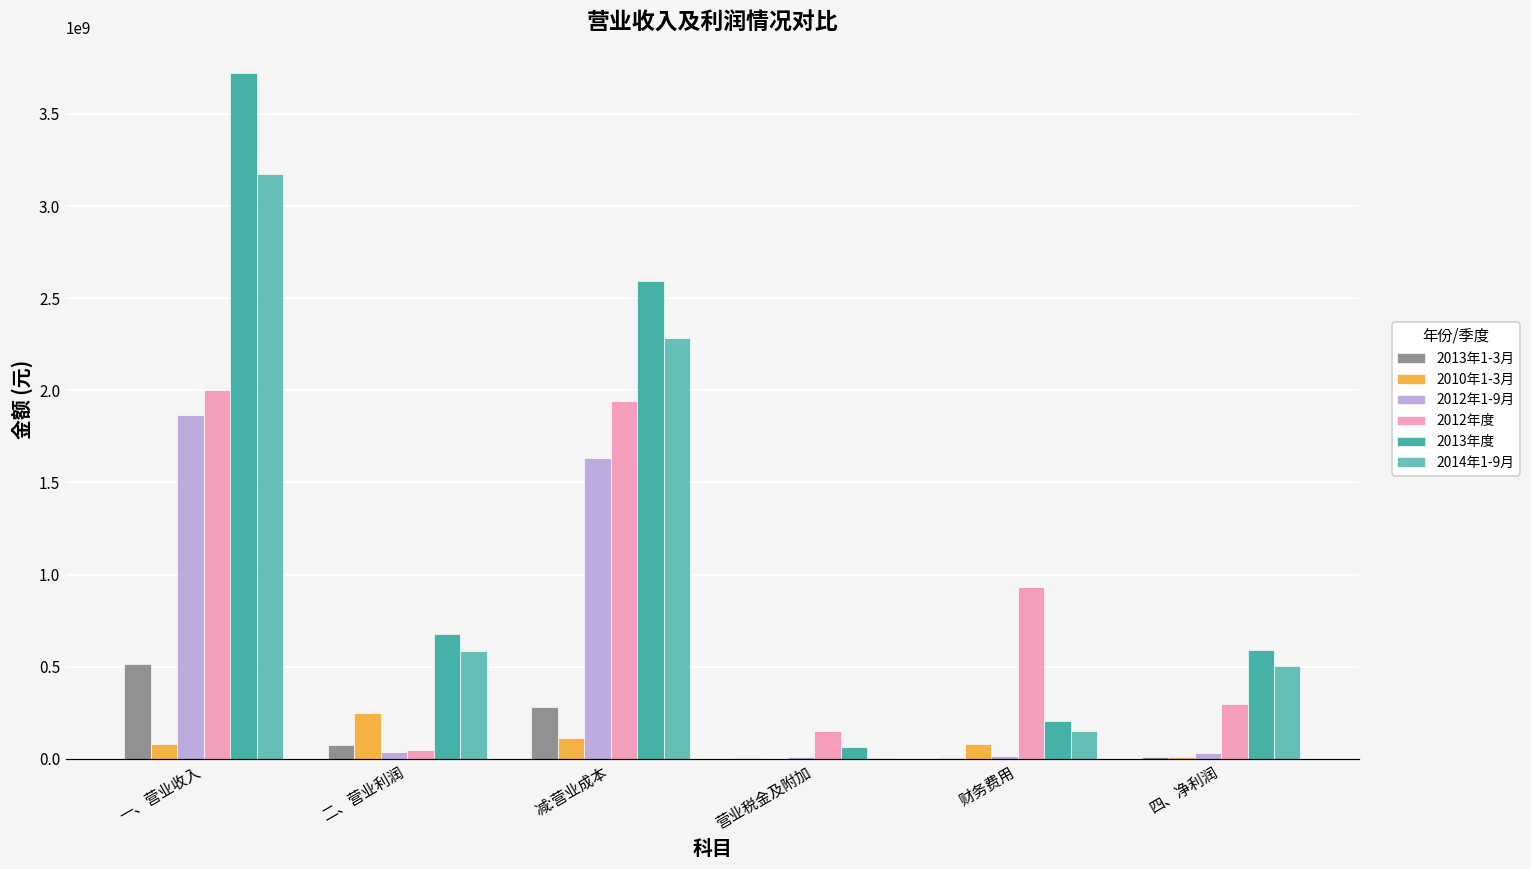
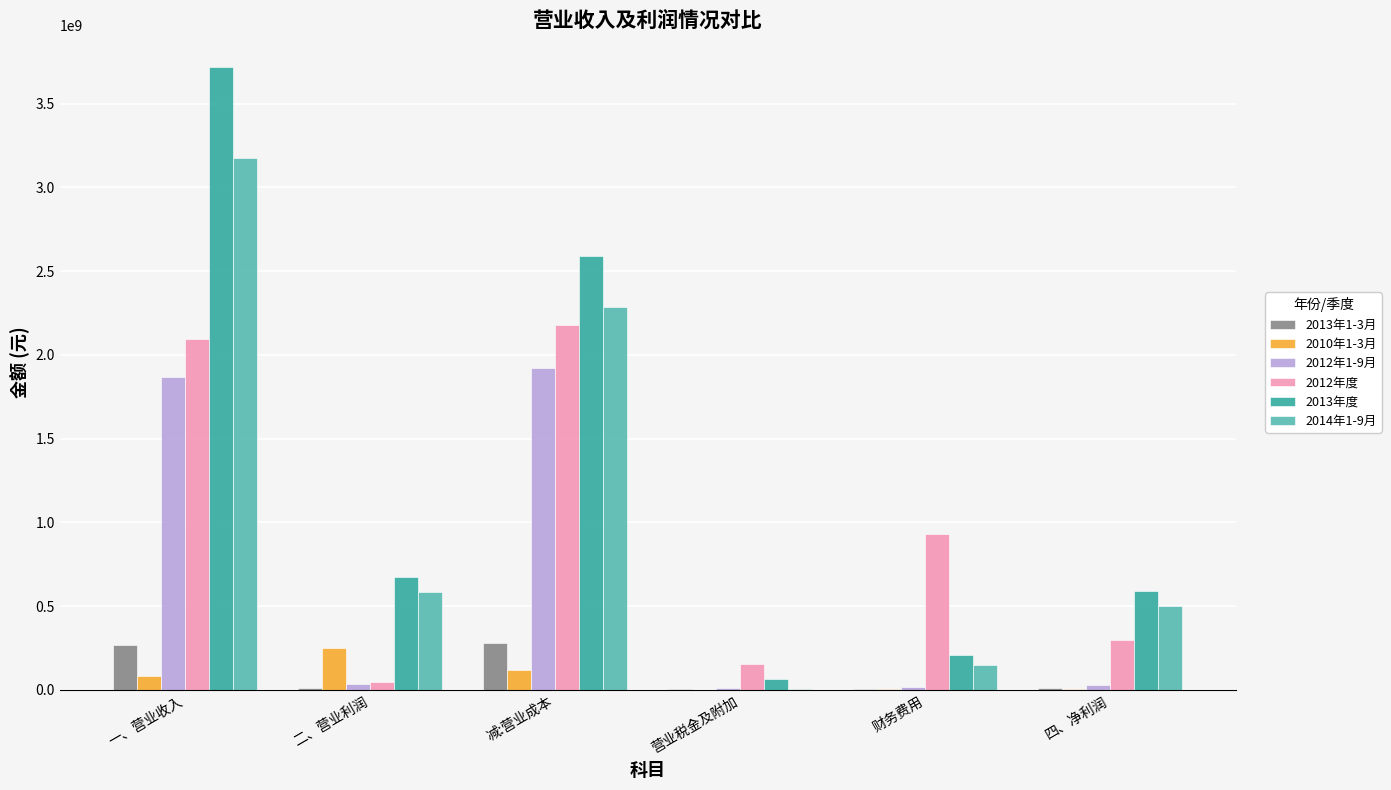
2013年1-3月, 一、营业收入: 510000000 -> 270000000
2012年度, 一、营业收入: 2000000000 -> 2100000000
2013年1-3月, 二、营业利润: 80000000 -> 10000000
2012年1-9月, 减:营业成本: 1630000000 -> 1920000000
2012年度, 减:营业成本: 1940000000 -> 2180000000
2010年1-3月, 财务费用: 80000000 -> 0
